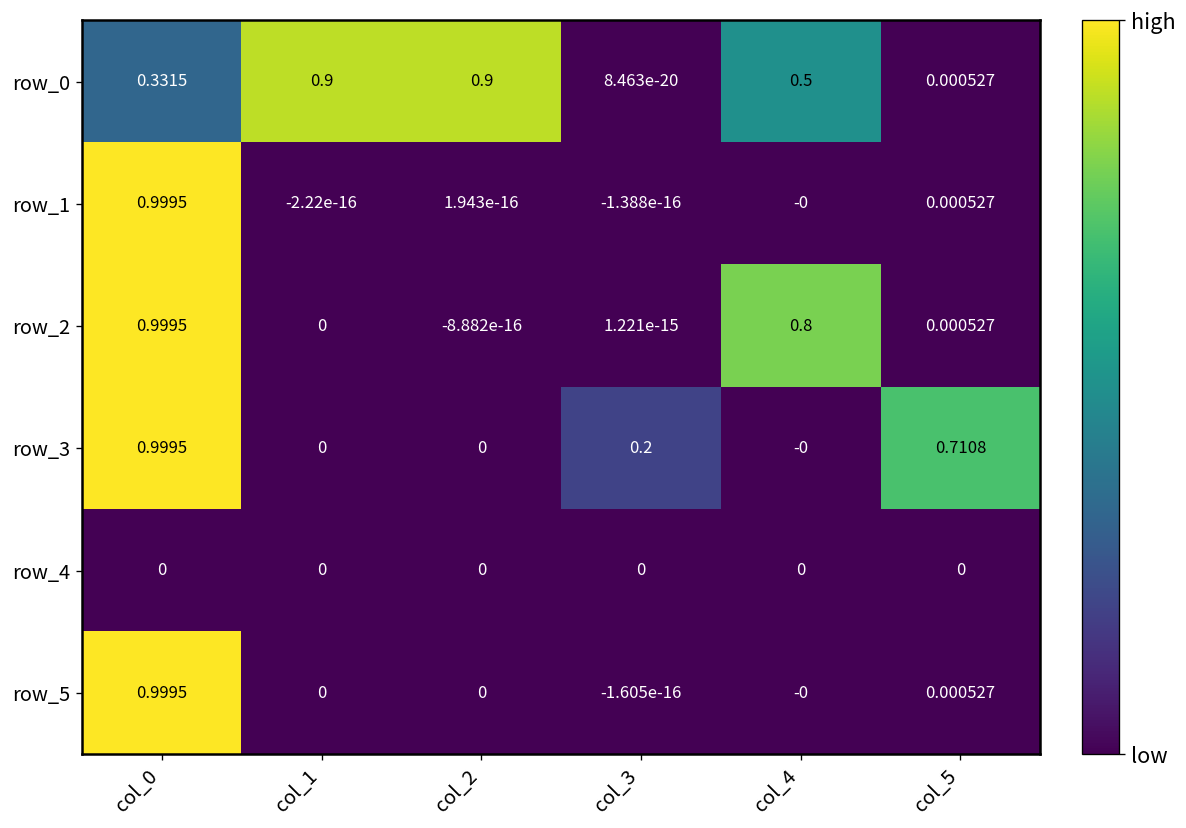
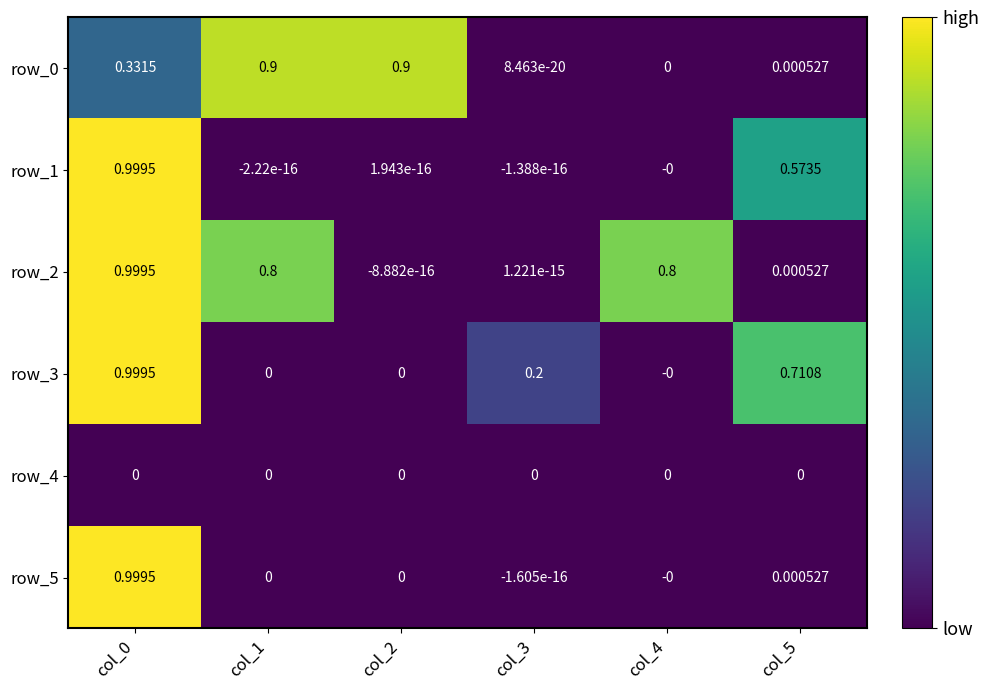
row_0, col_4: 0.5 -> 0
row_1, col_5: 0.000527 -> 0.5735
row_2, col_1: 0 -> 0.8
